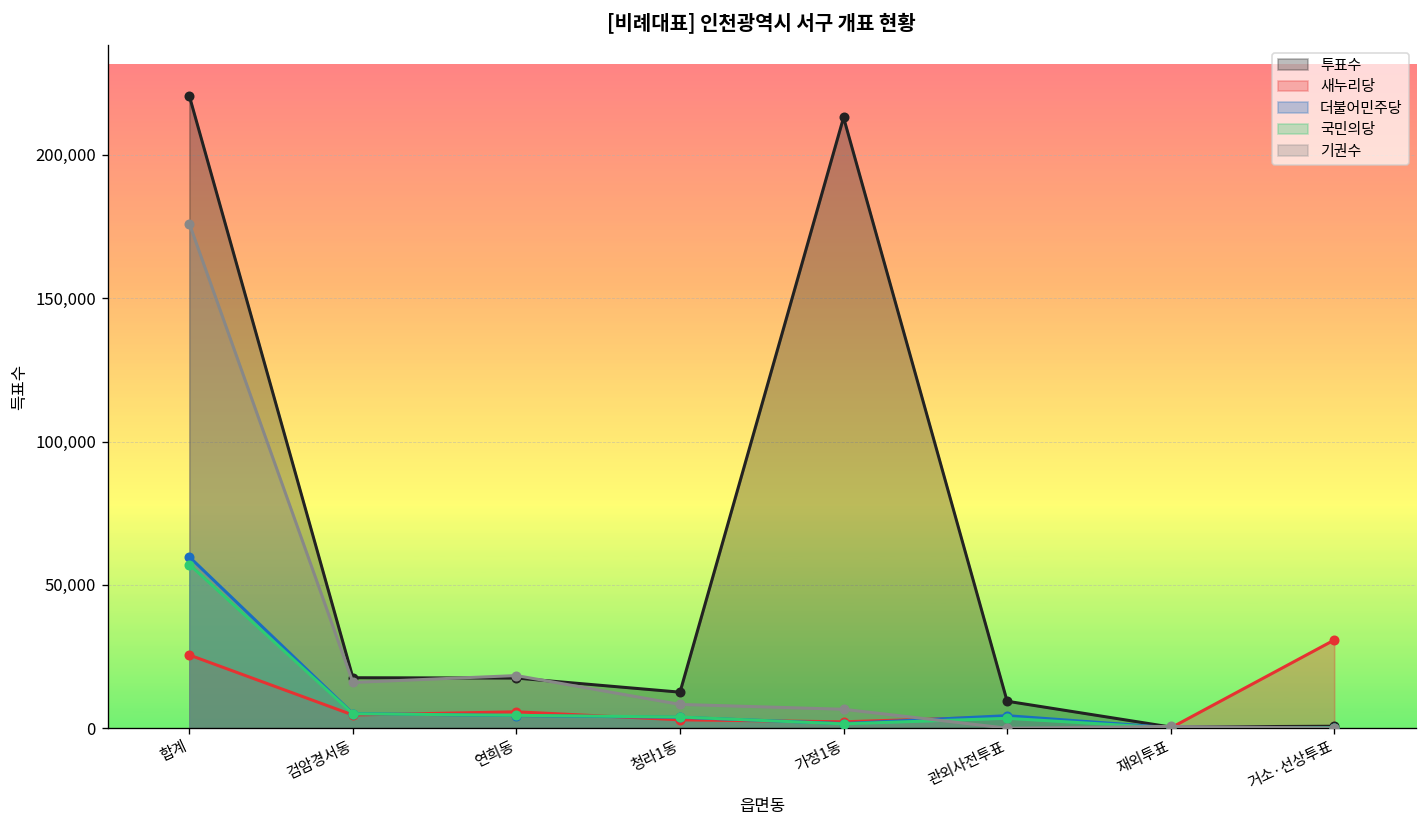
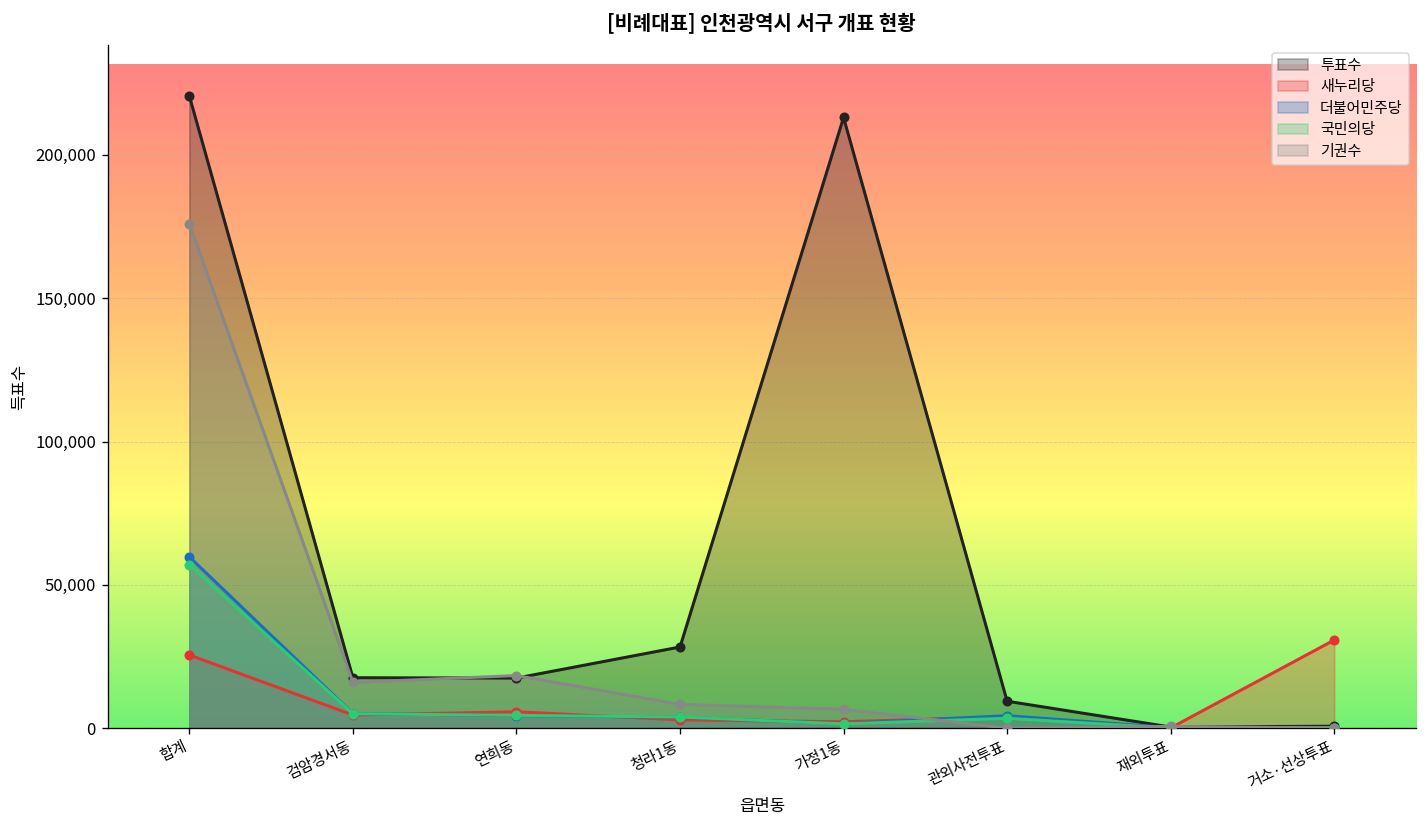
투표수, 청라1동: 13,000 -> 28,000
